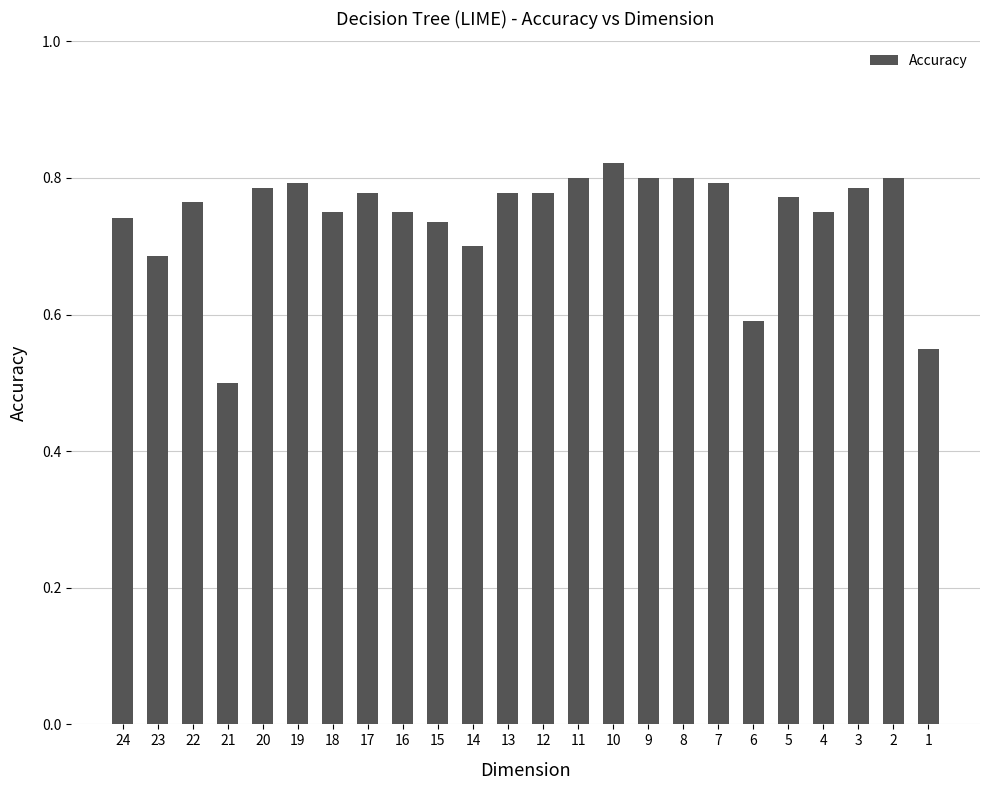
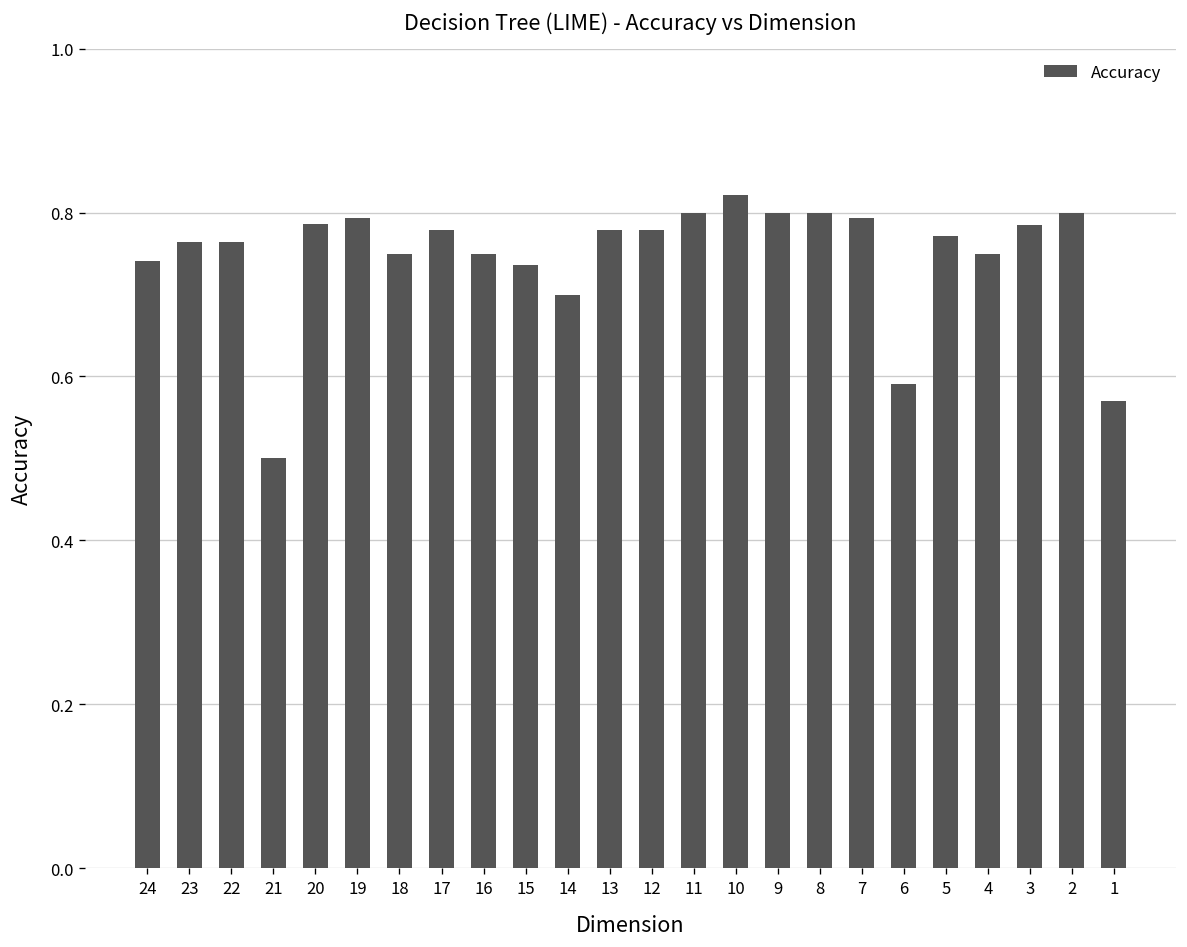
23: 0.69 -> 0.76
1: 0.55 -> 0.57
